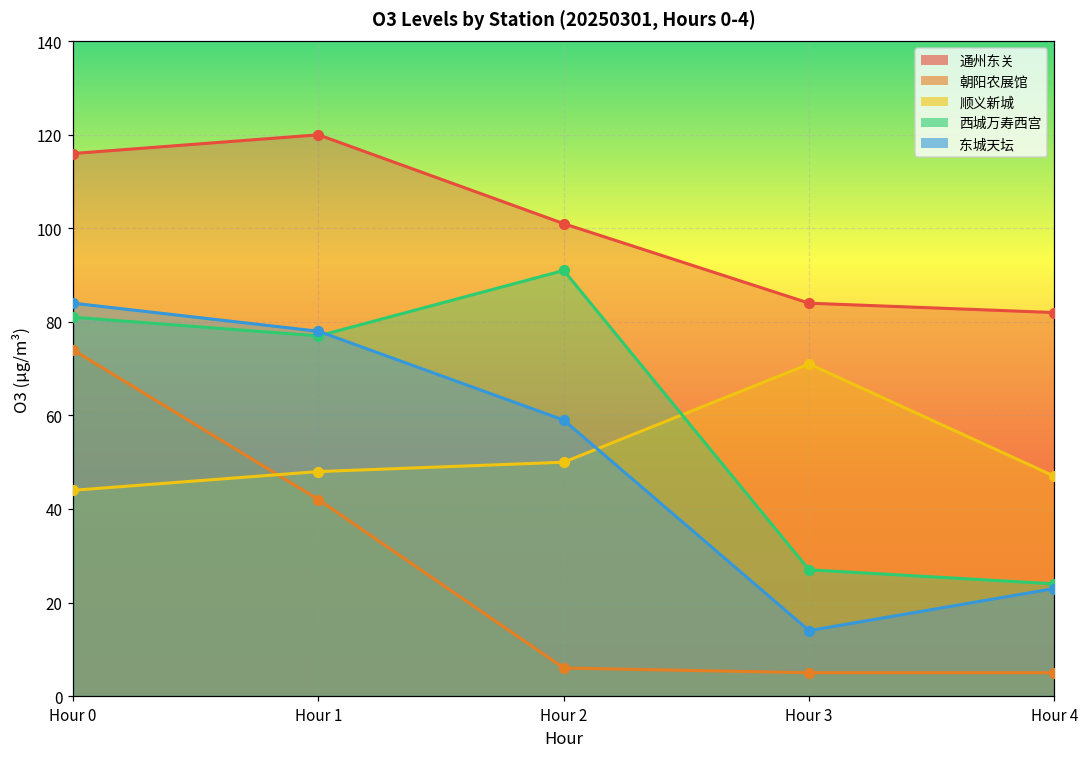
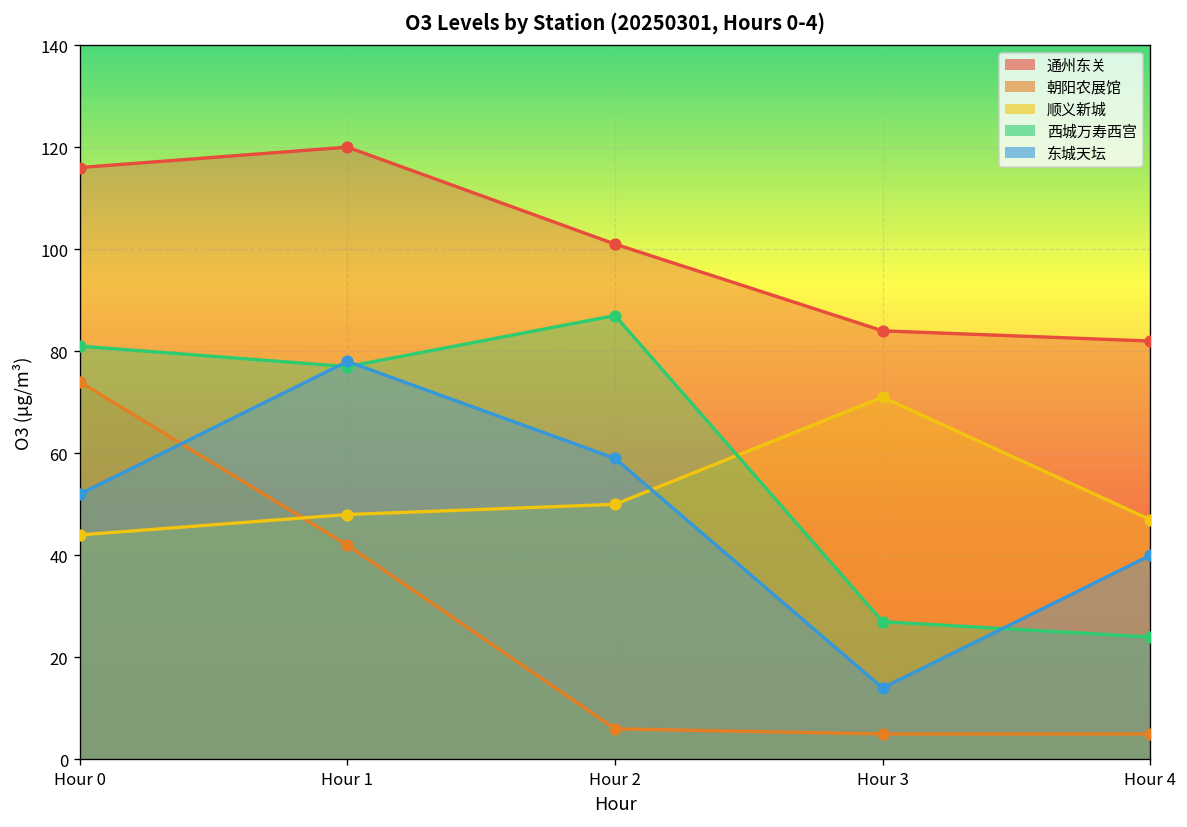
东城天坛, Hour 0: 84 -> 52
西城万寿西宫, Hour 2: 91 -> 87
东城天坛, Hour 4: 23 -> 40
